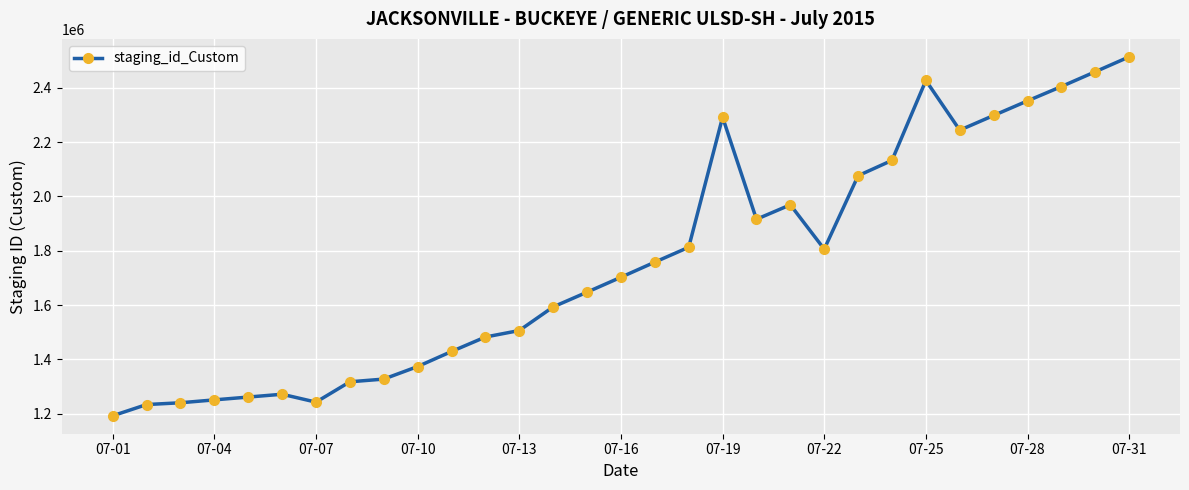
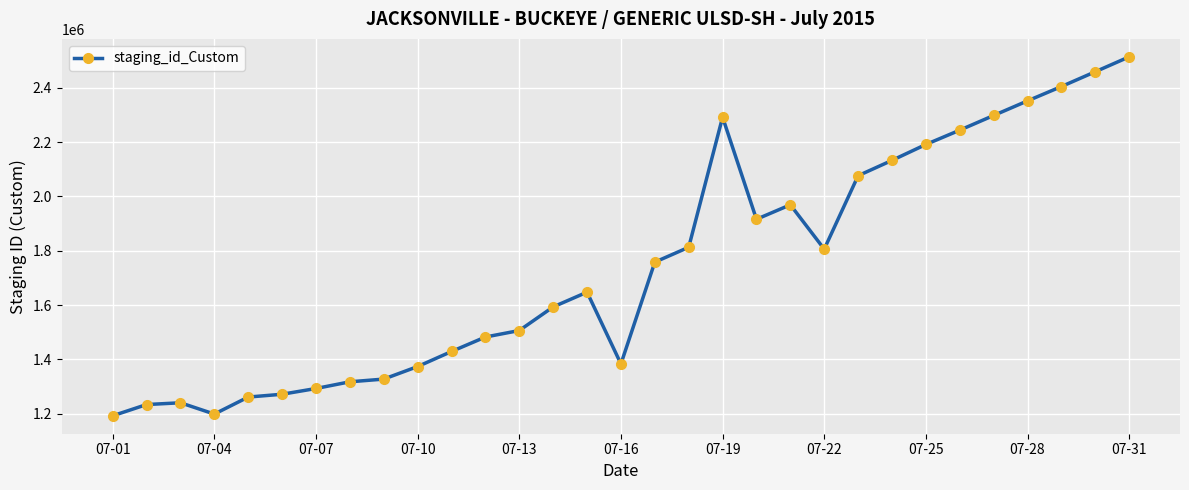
07-04: 1250000 -> 1200000
07-07: 1240000 -> 1290000
07-16: 1700000 -> 1380000
07-25: 2430000 -> 2190000
